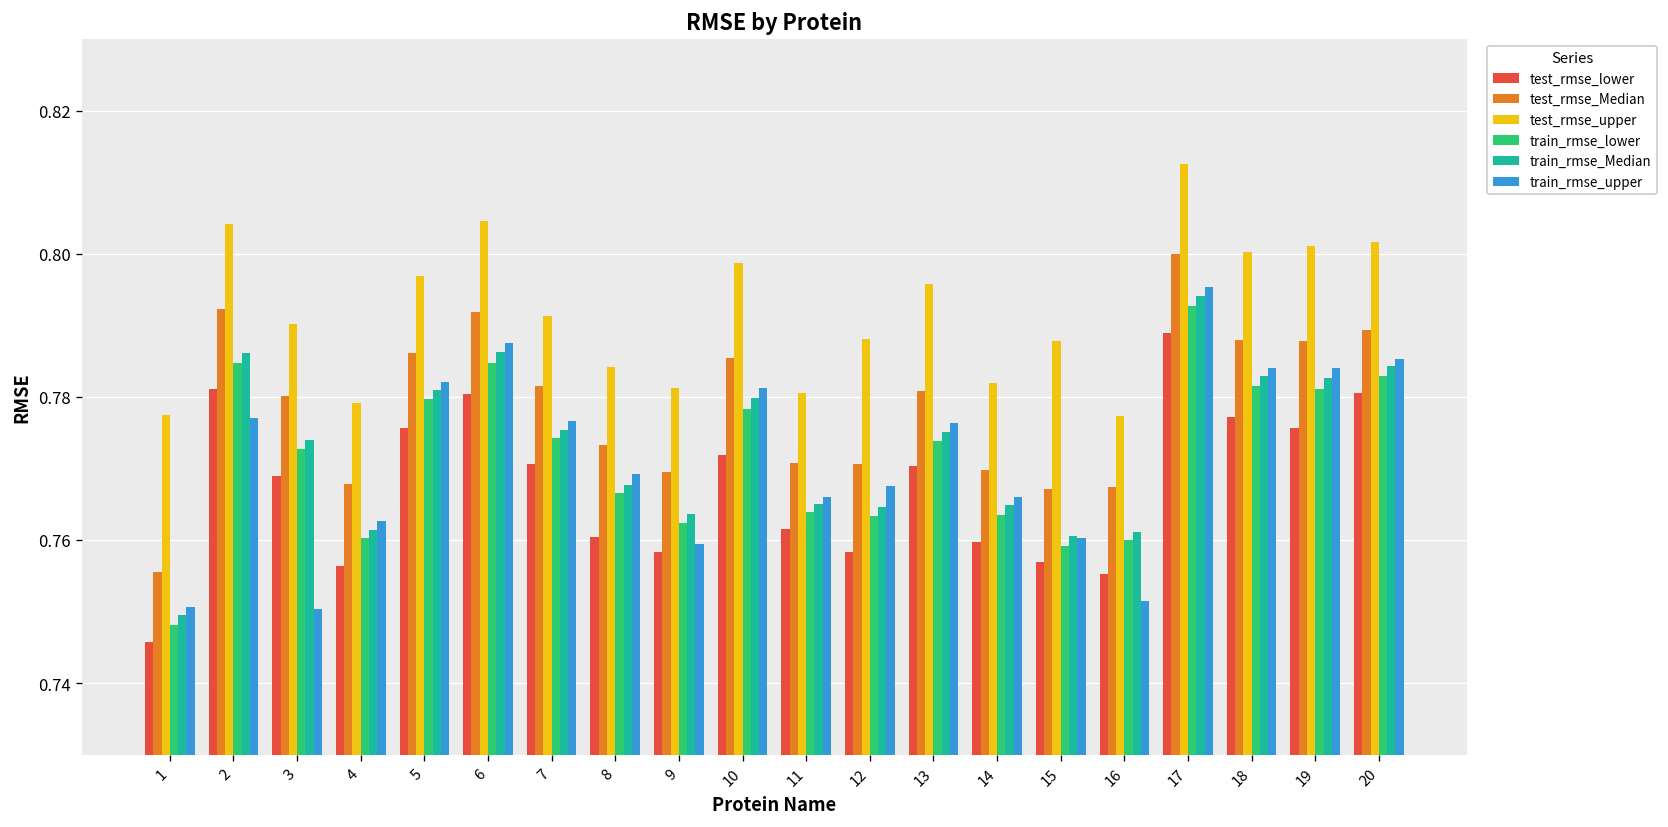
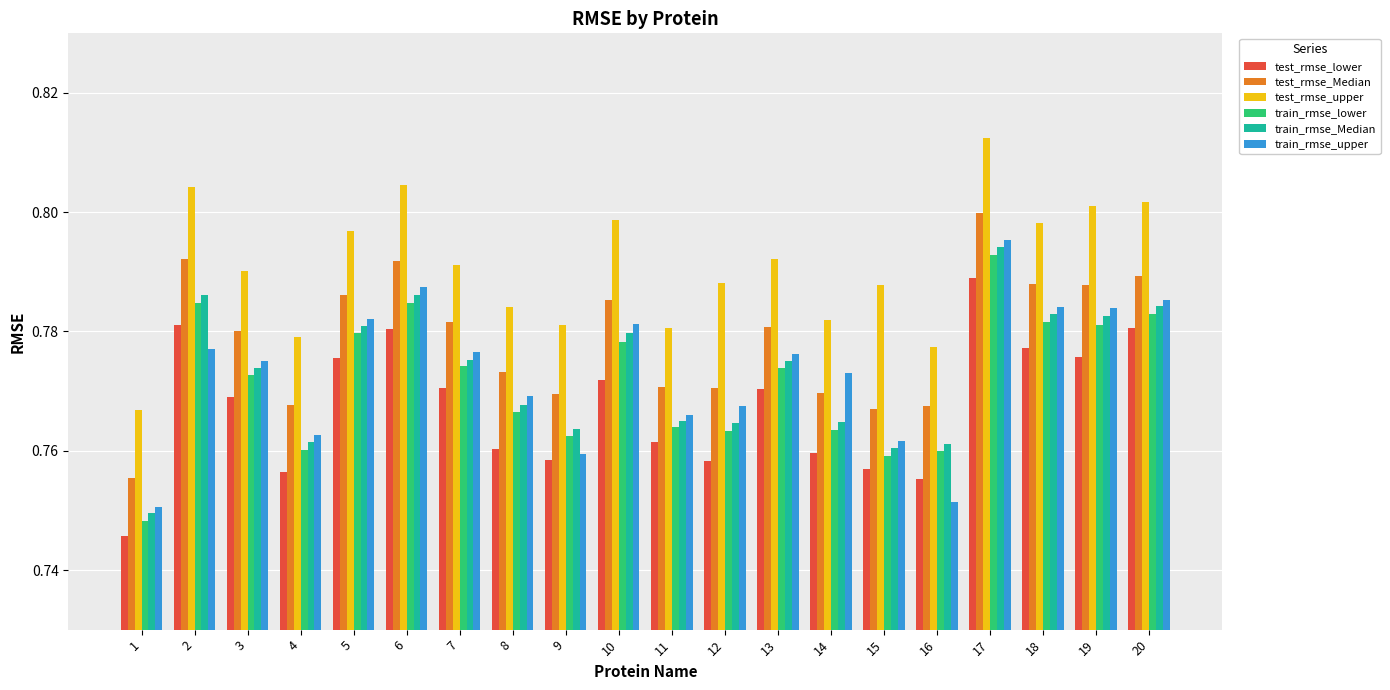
test_rmse_upper, 1: 0.777 -> 0.767
train_rmse_upper, 3: 0.750 -> 0.775
test_rmse_upper, 13: 0.796 -> 0.792
train_rmse_upper, 14: 0.766 -> 0.773
train_rmse_upper, 15: 0.760 -> 0.762
test_rmse_upper, 18: 0.800 -> 0.798
